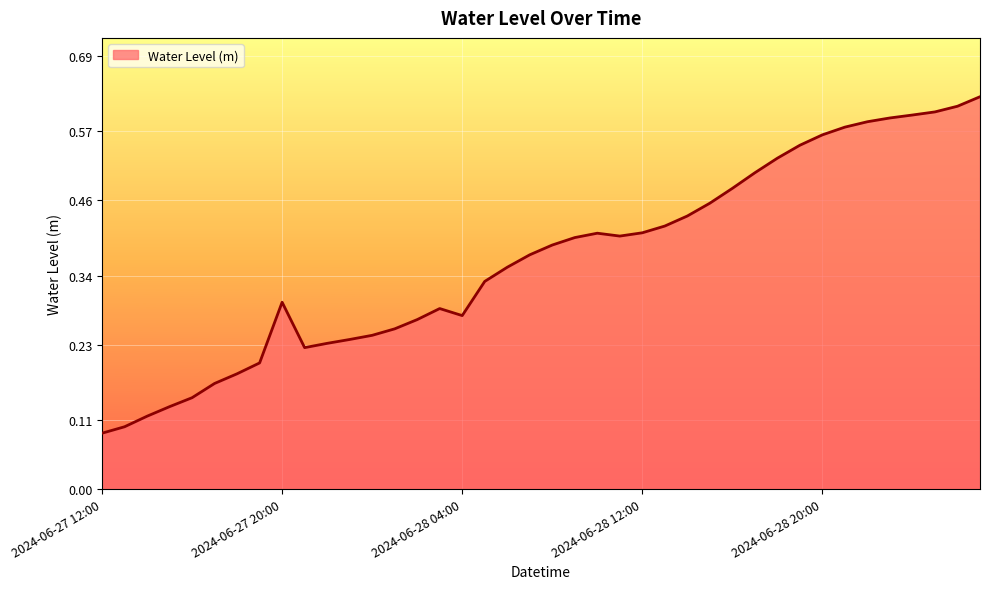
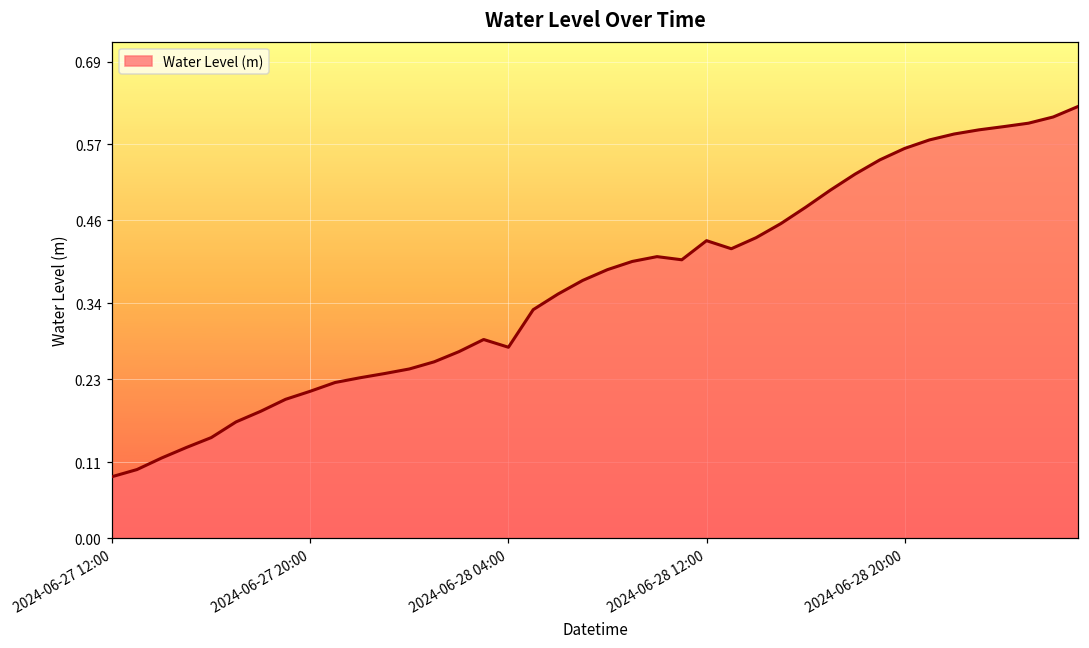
2024-06-27 20:00: 0.30 -> 0.21
2024-06-28 12:00: 0.41 -> 0.43
